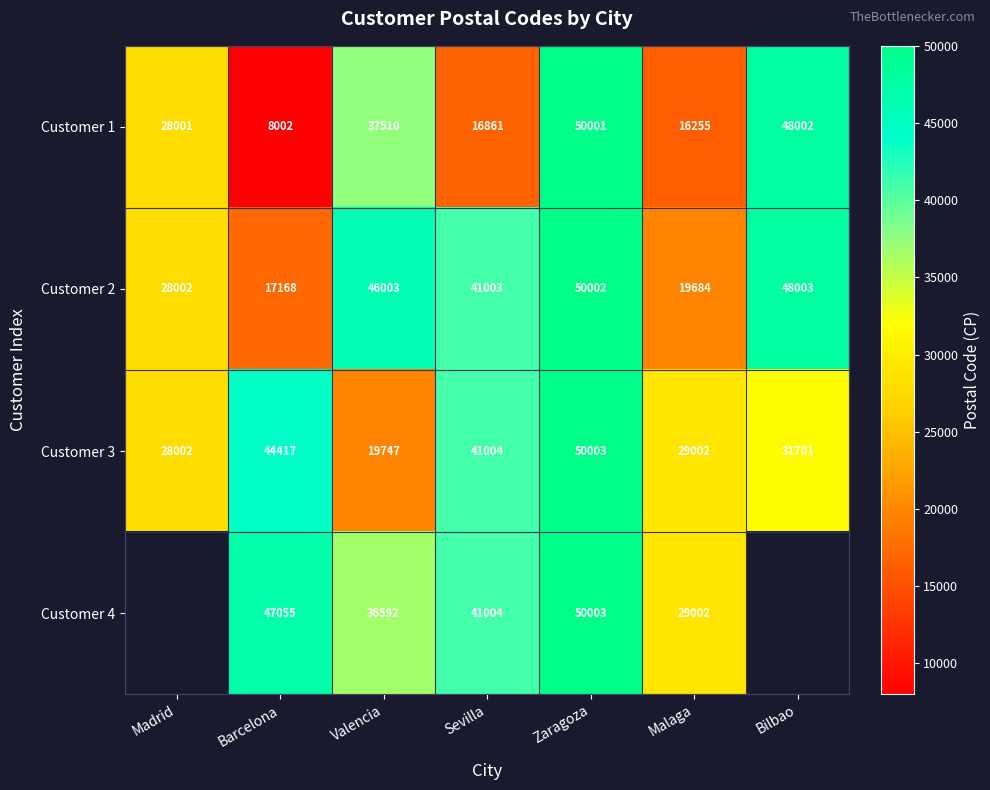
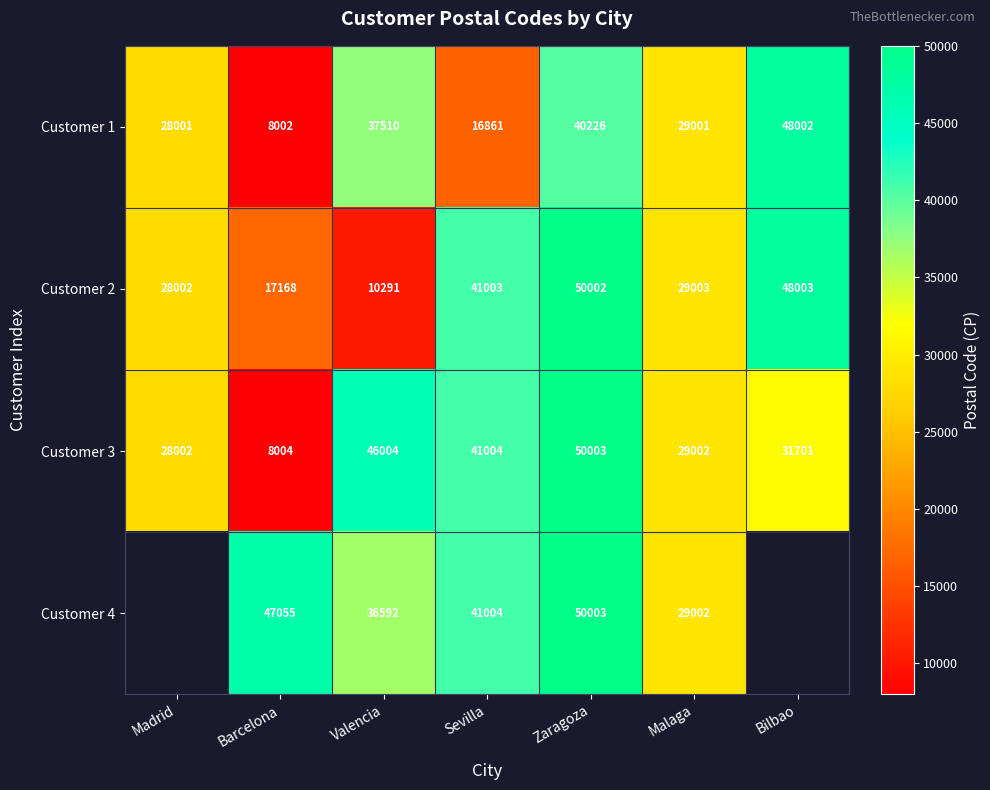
Customer 1, Zaragoza: 50001 -> 40226
Customer 1, Malaga: 16255 -> 29001
Customer 2, Valencia: 46003 -> 10291
Customer 2, Malaga: 19684 -> 29003
Customer 3, Barcelona: 44417 -> 8004
Customer 3, Valencia: 19747 -> 46004
